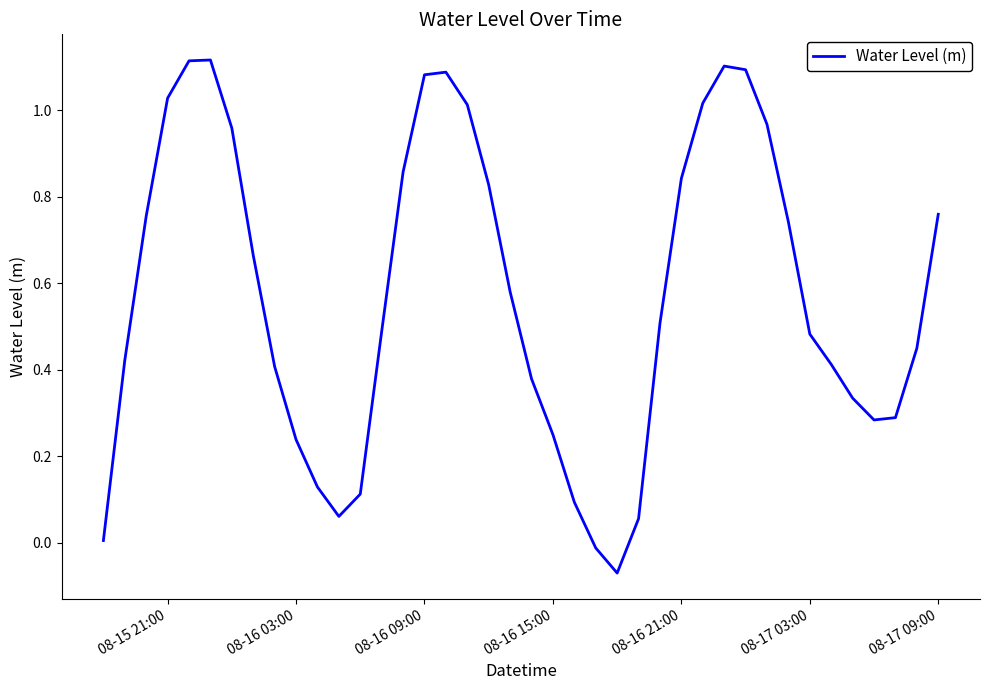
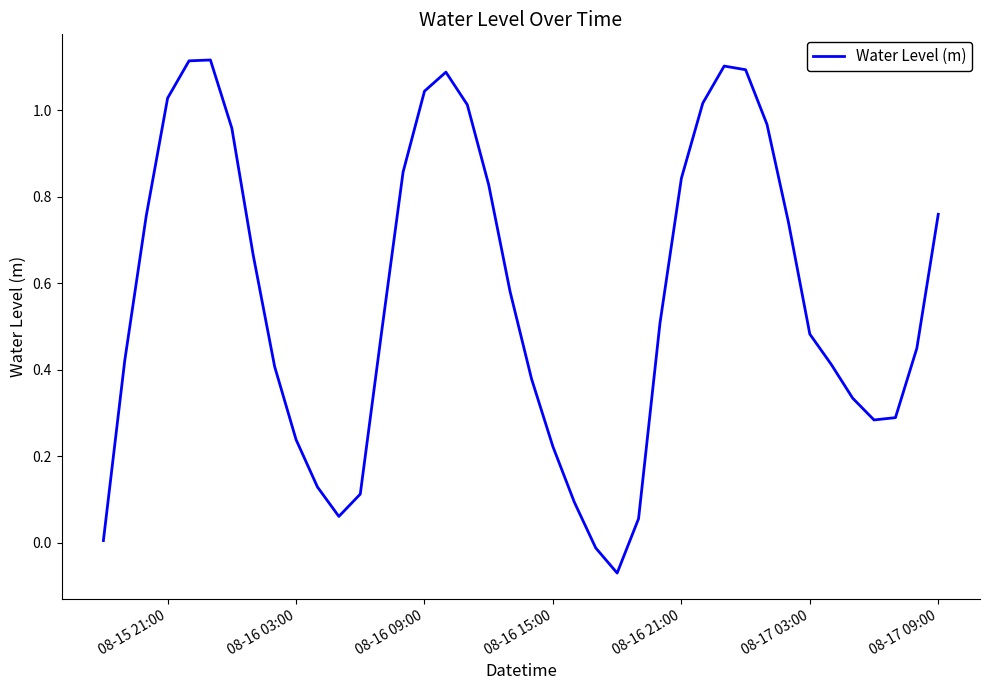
08-16 09:00: 1.08 -> 1.04
08-16 15:00: 0.25 -> 0.22
